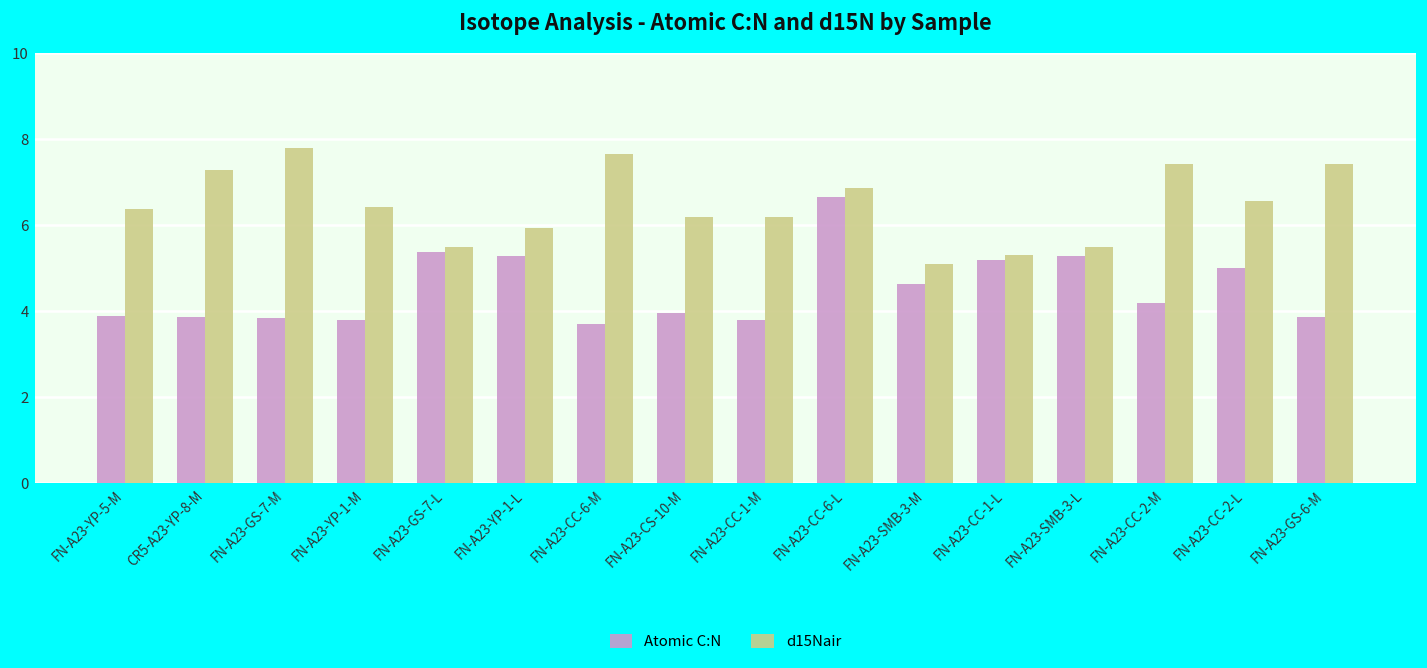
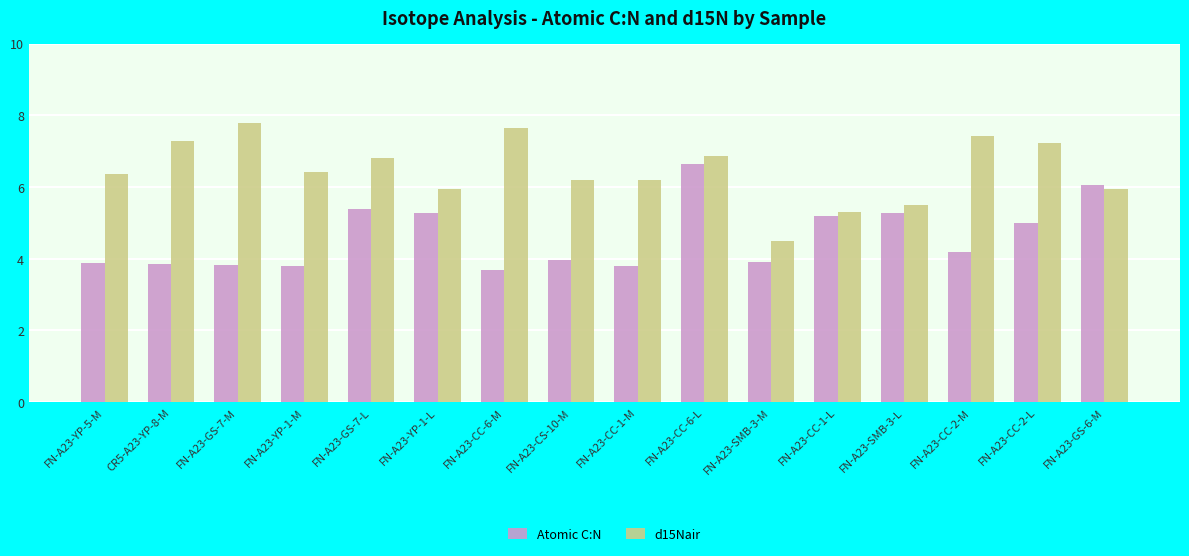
d15Nair, FN-A23-GS-7-L: 5.5 -> 6.8
Atomic C:N, FN-A23-SMB-3-M: 4.6 -> 3.9
d15Nair, FN-A23-SMB-3-M: 5.1 -> 4.5
d15Nair, FN-A23-CC-2-L: 6.6 -> 7.2
Atomic C:N, FN-A23-GS-6-M: 3.9 -> 6.0
d15Nair, FN-A23-GS-6-M: 7.4 -> 5.9
